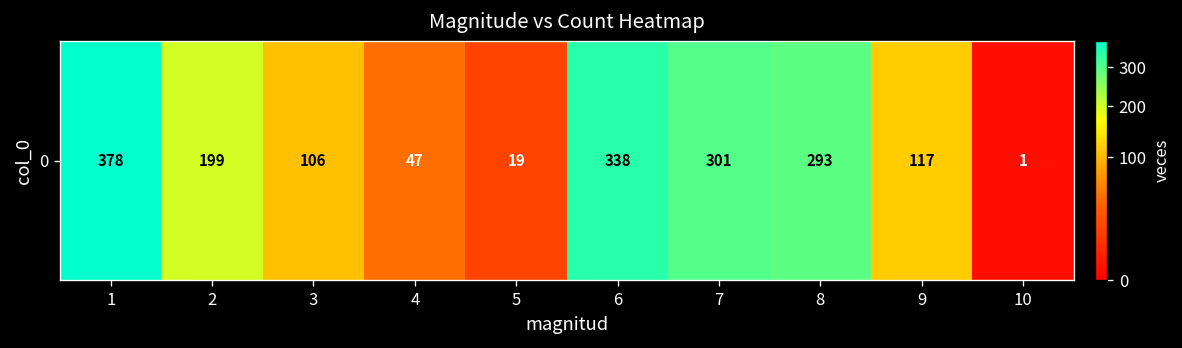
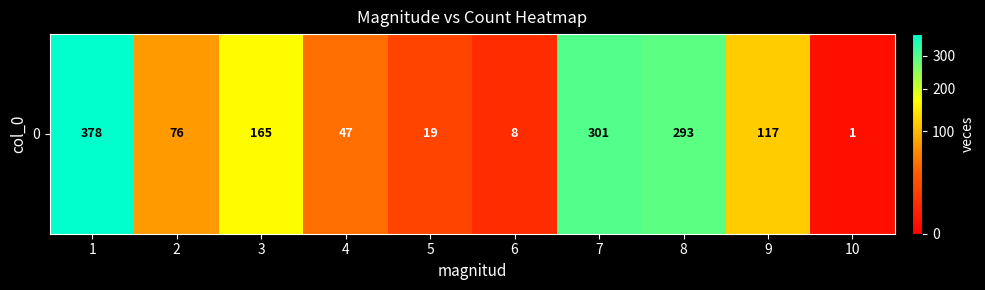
0, 2: 199 -> 76
0, 3: 106 -> 165
0, 6: 338 -> 8
